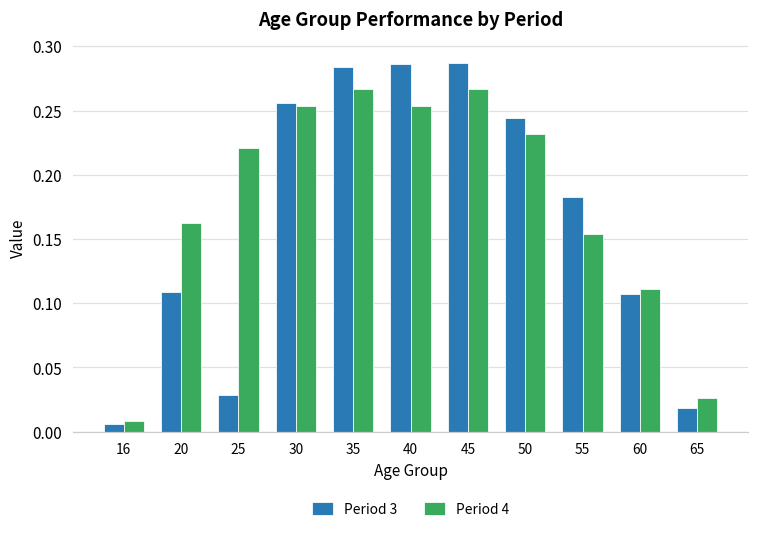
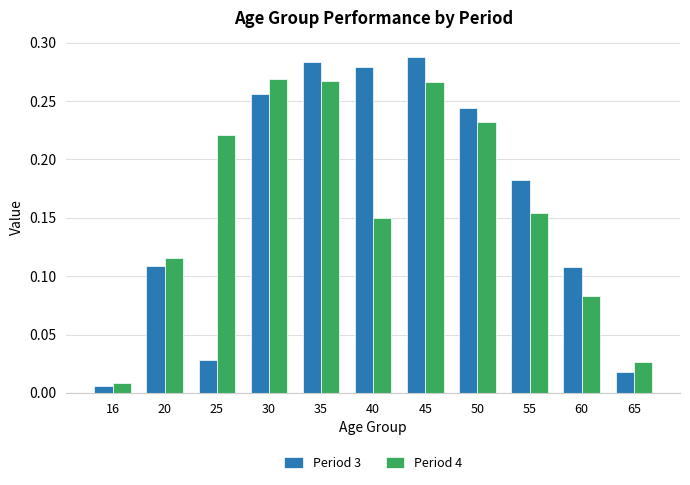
Period 4, 20: 0.163 -> 0.115
Period 4, 30: 0.253 -> 0.268
Period 3, 40: 0.286 -> 0.279
Period 4, 40: 0.253 -> 0.150
Period 4, 60: 0.111 -> 0.083
